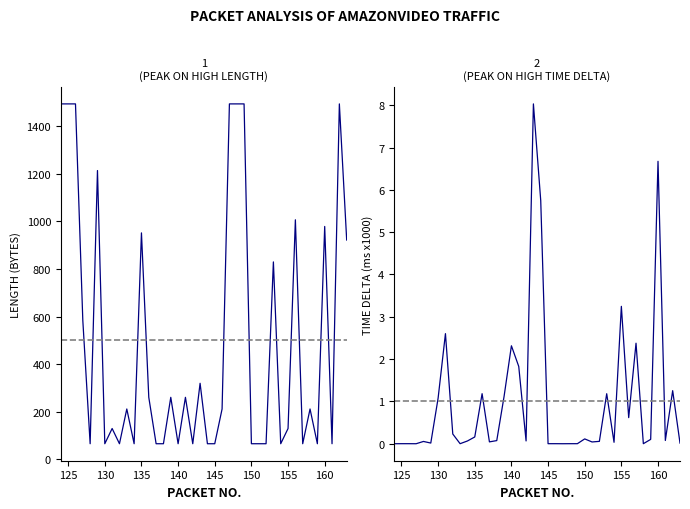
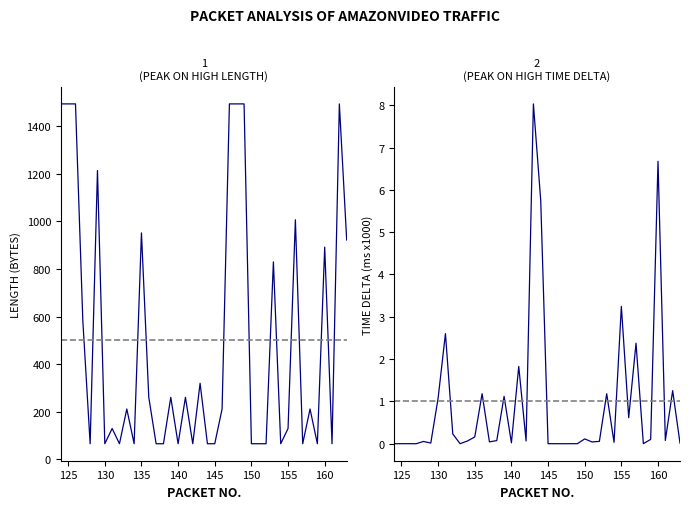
1 (PEAK ON HIGH LENGTH), 160: 980 -> 890
2 (PEAK ON HIGH TIME DELTA), 140: 2.3 -> 0.0
